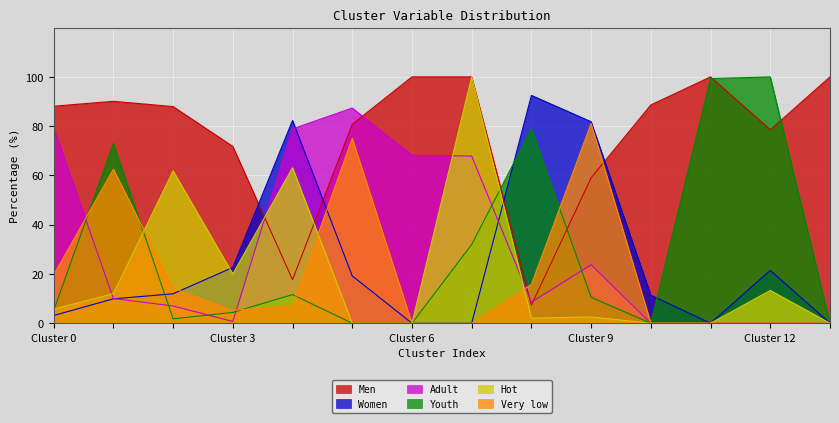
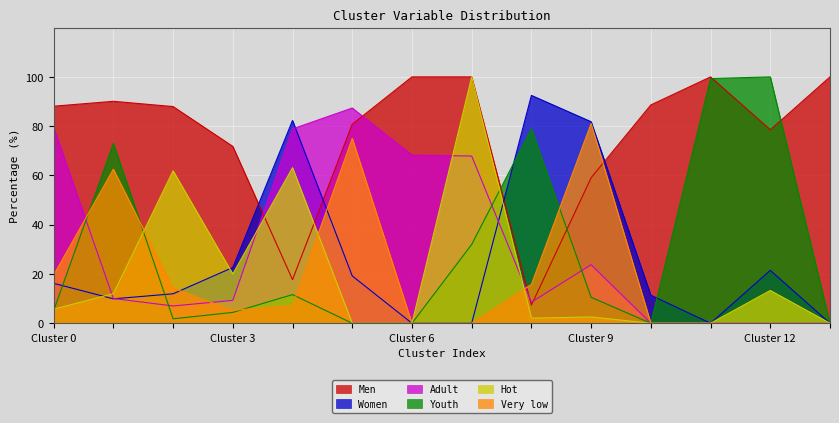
Women, Cluster 0: 3 -> 16
Adult, Cluster 3: 1 -> 9
